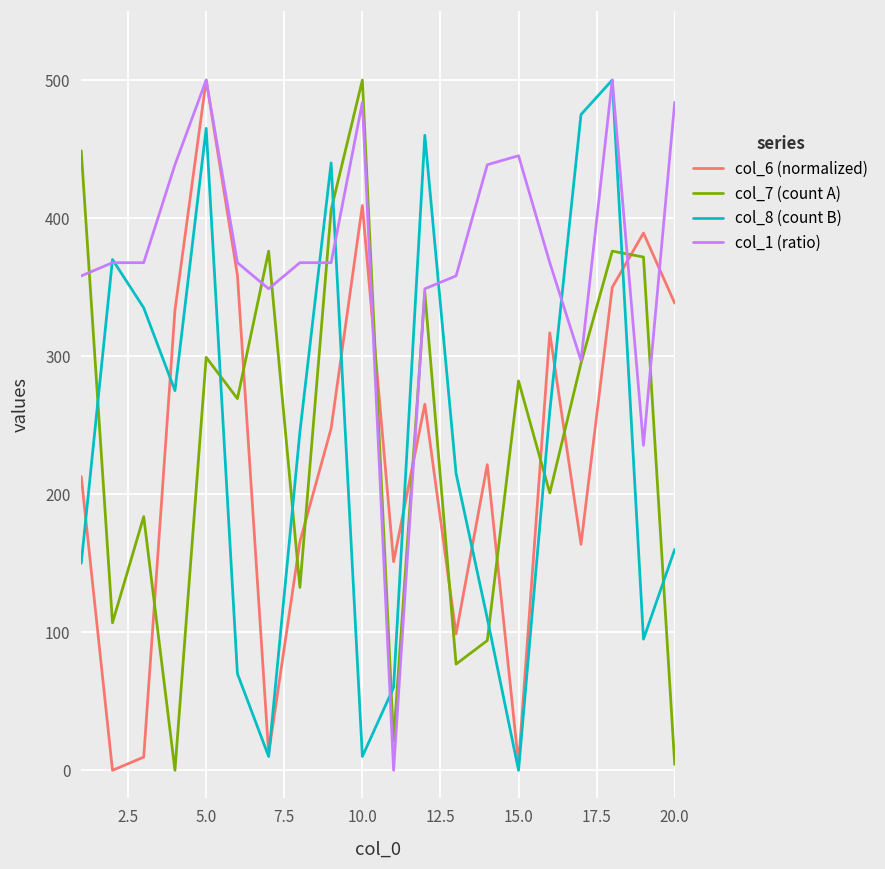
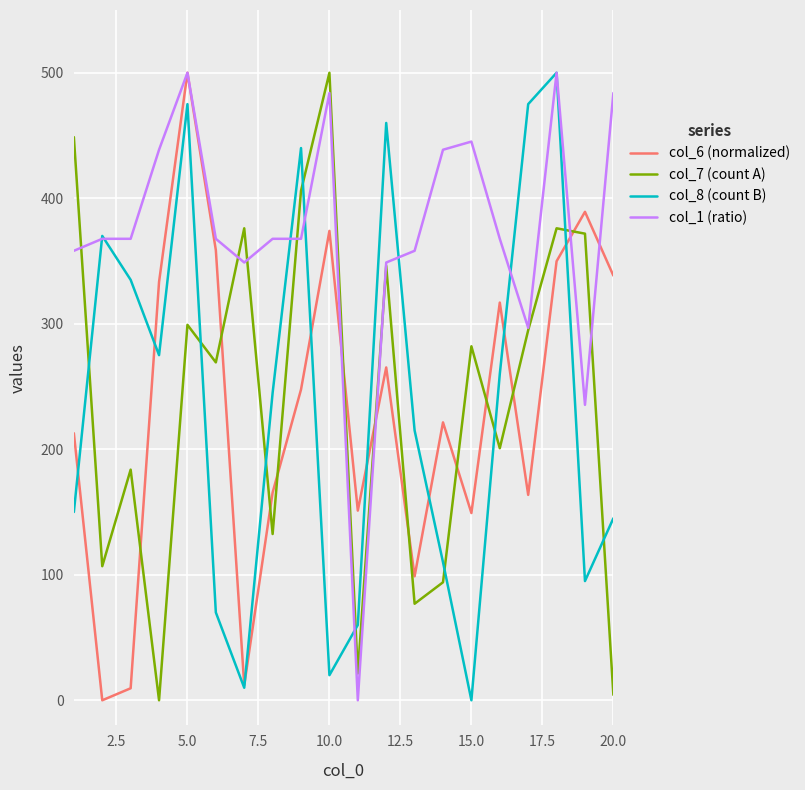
col_8 (count B), 5.0: 465 -> 475
col_6 (normalized), 10.0: 409 -> 374
col_8 (count B), 10.0: 10 -> 20
col_6 (normalized), 15.0: 5 -> 149
col_8 (count B), 20.0: 160 -> 145
